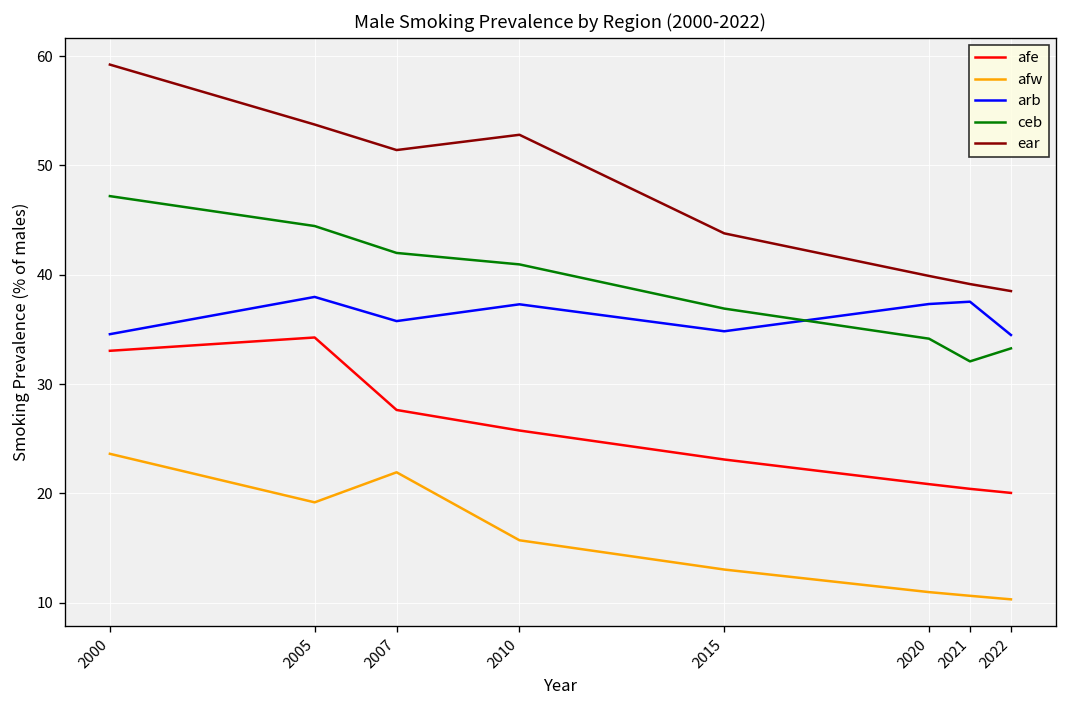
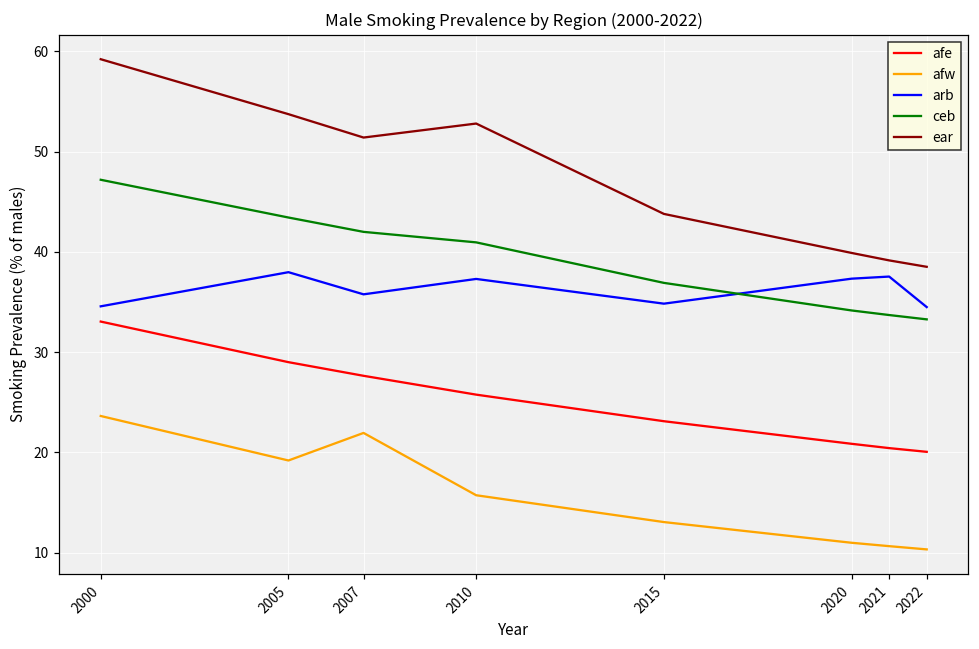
afe, 2005: 34 -> 29
ceb, 2005: 44 -> 43
ceb, 2021: 32 -> 34
